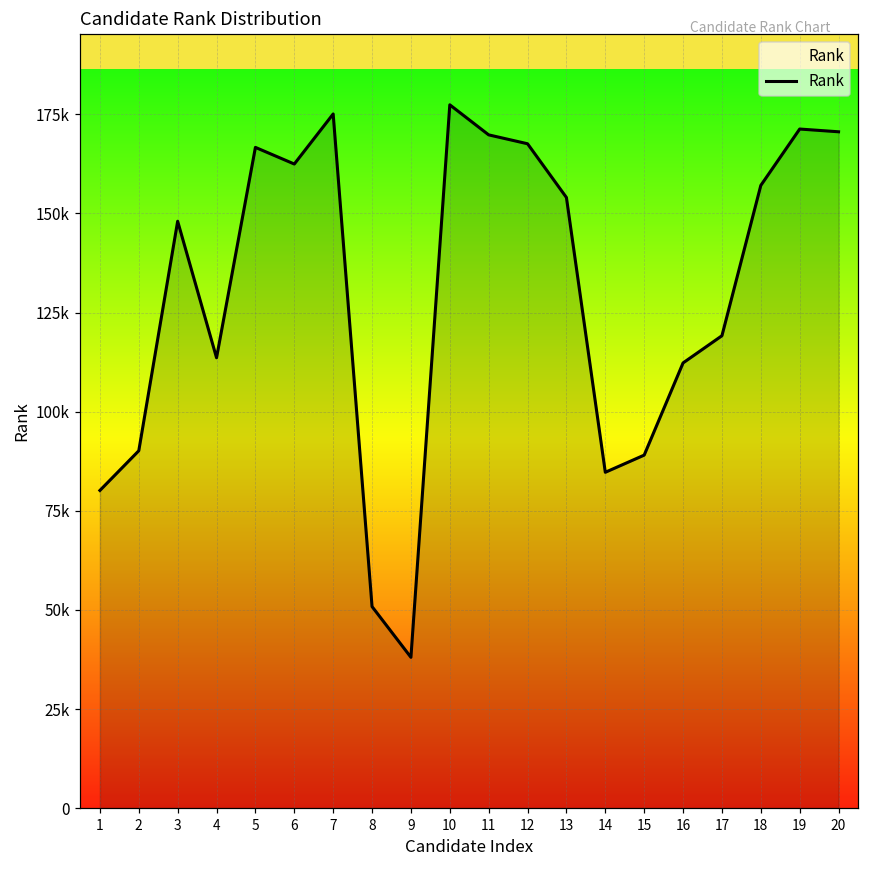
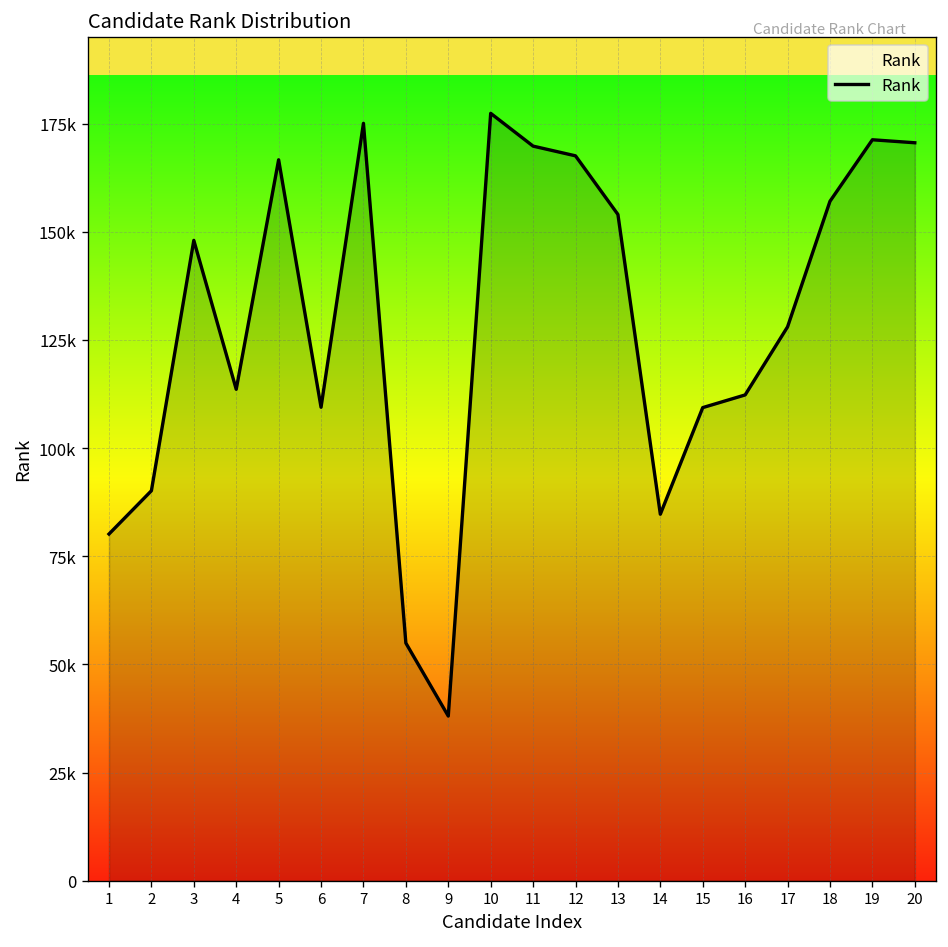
6: 162000 -> 109000
8: 51000 -> 55000
15: 89000 -> 109000
17: 119000 -> 128000
